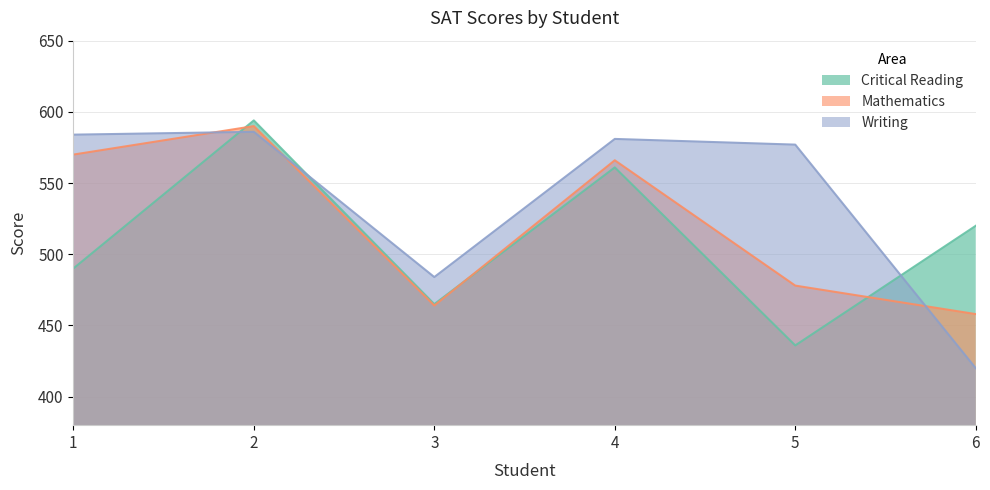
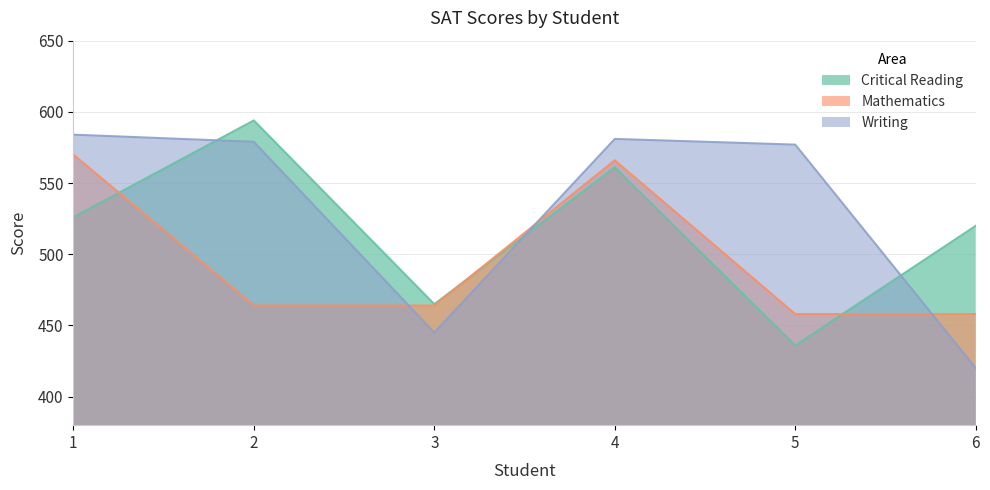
Critical Reading, 1: 490 -> 526
Mathematics, 2: 590 -> 464
Writing, 2: 586 -> 579
Writing, 3: 484 -> 445
Mathematics, 5: 478 -> 458
